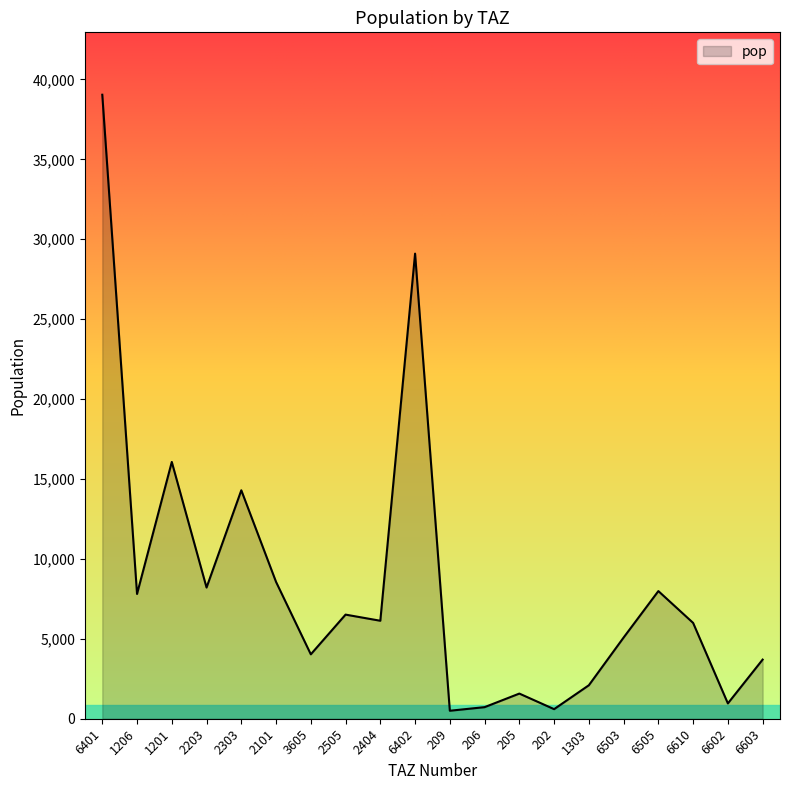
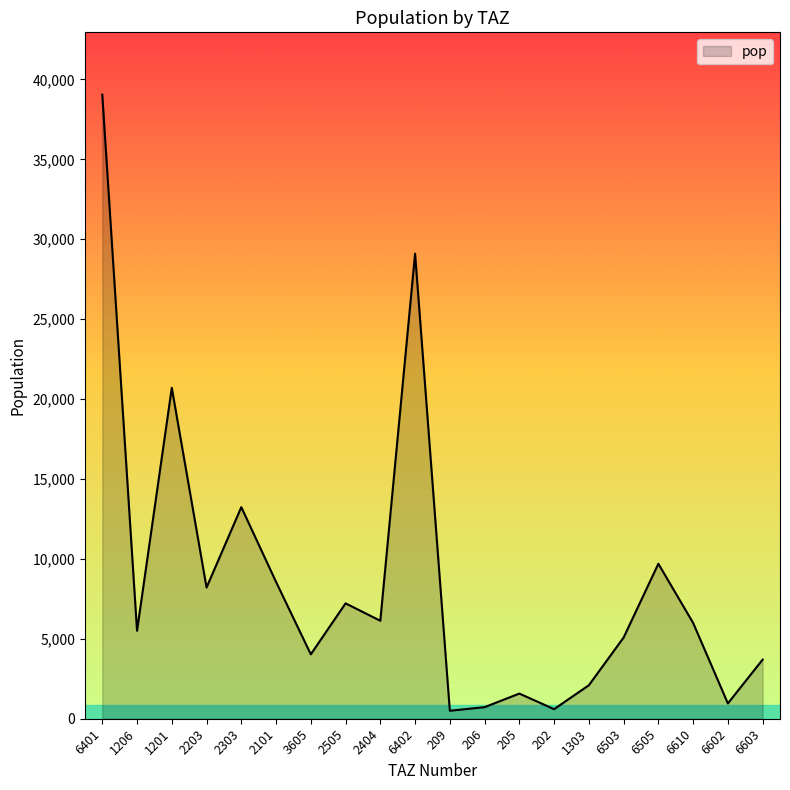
1206: 7,800 -> 5,500
1201: 16,100 -> 20,700
2303: 14,300 -> 13,200
2505: 6,500 -> 7,200
6505: 8,000 -> 9,700
